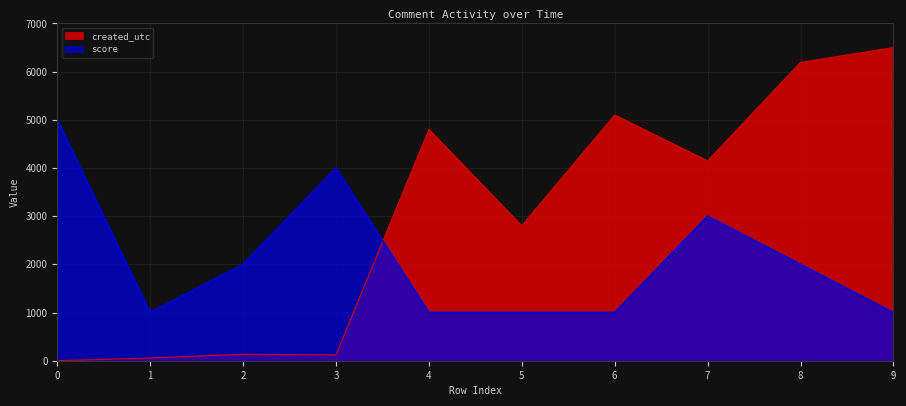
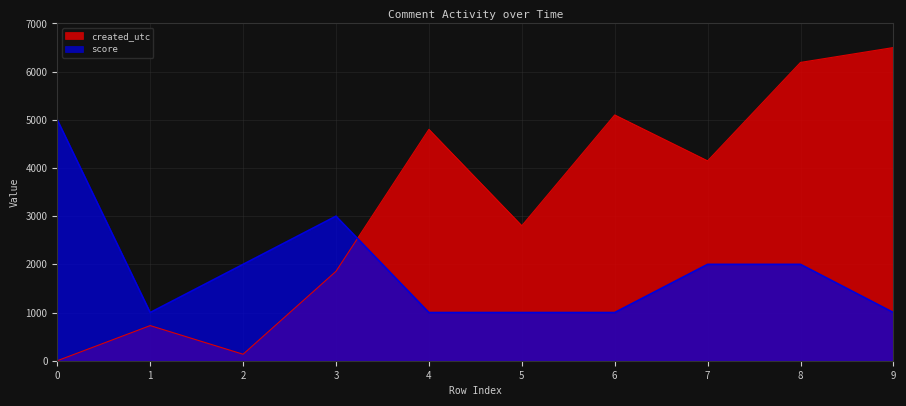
created_utc, 1: 100 -> 700
created_utc, 3: 100 -> 1900
score, 3: 4000 -> 3000
score, 7: 3000 -> 2000
